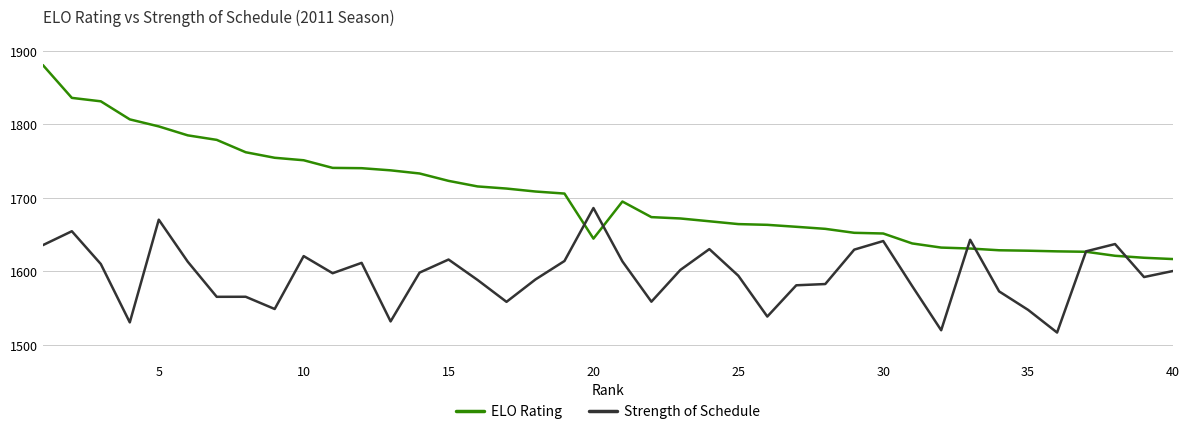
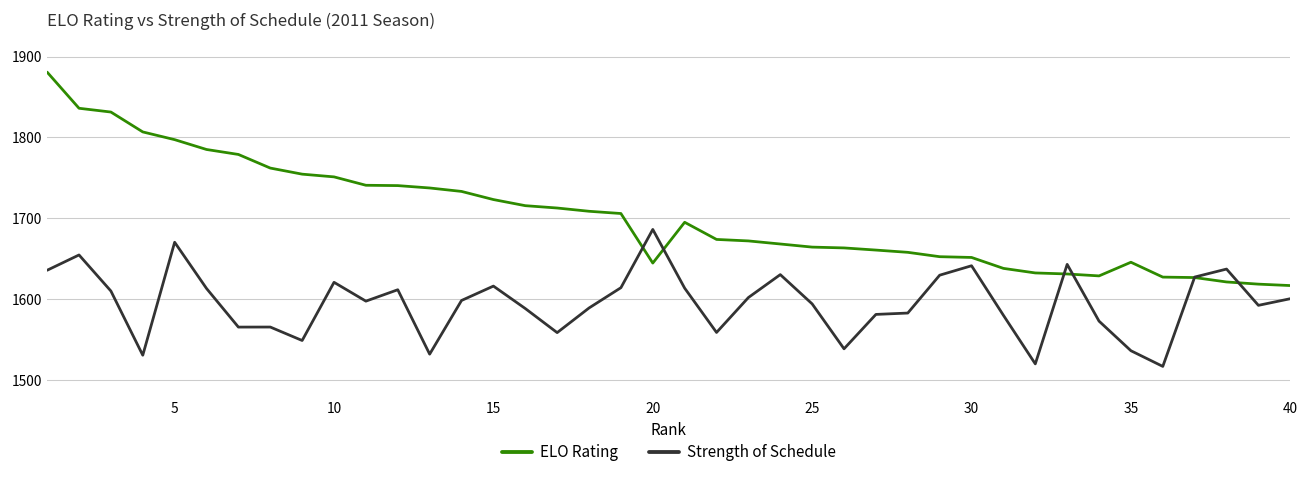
ELO Rating, 35: 1630 -> 1650
Strength of Schedule, 35: 1550 -> 1540
